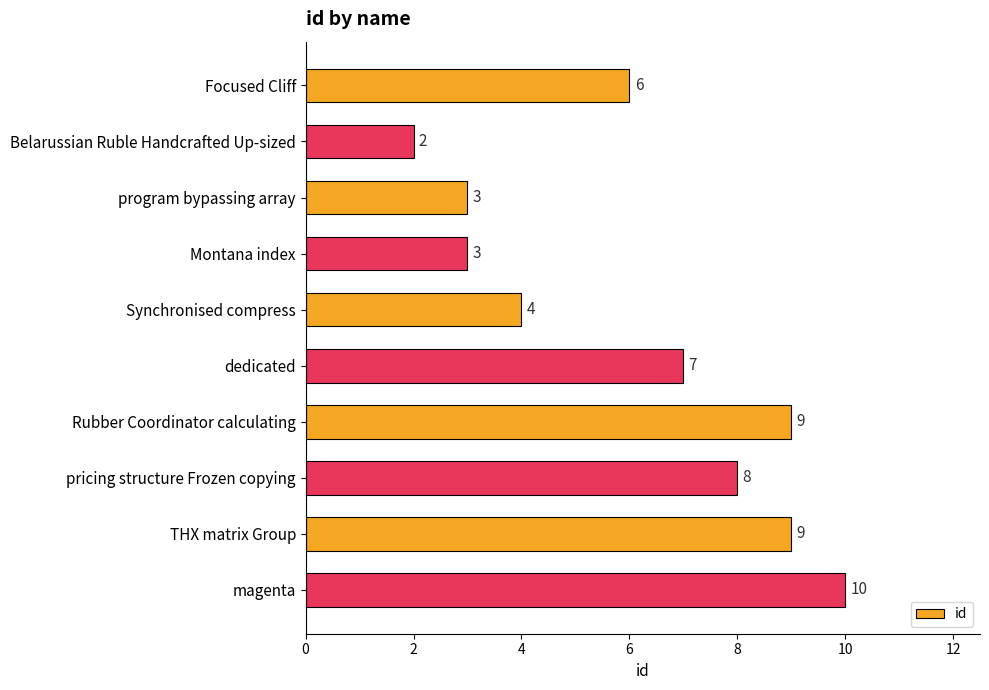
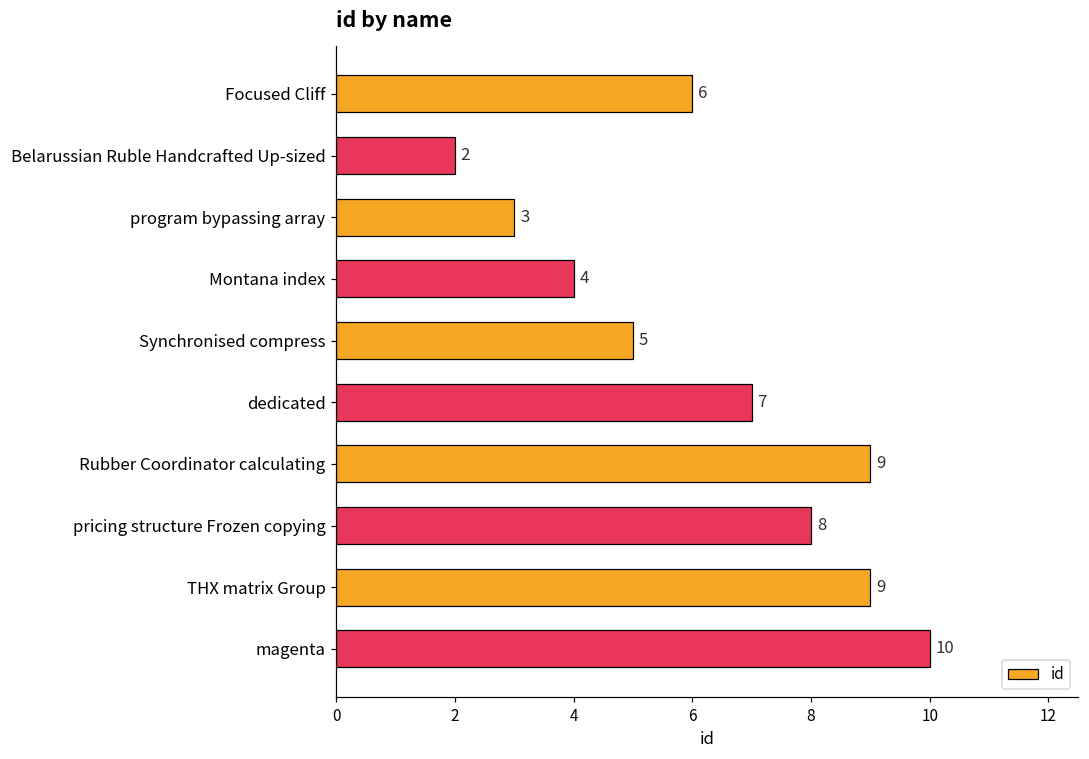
Montana index: 3 -> 4
Synchronised compress: 4 -> 5
